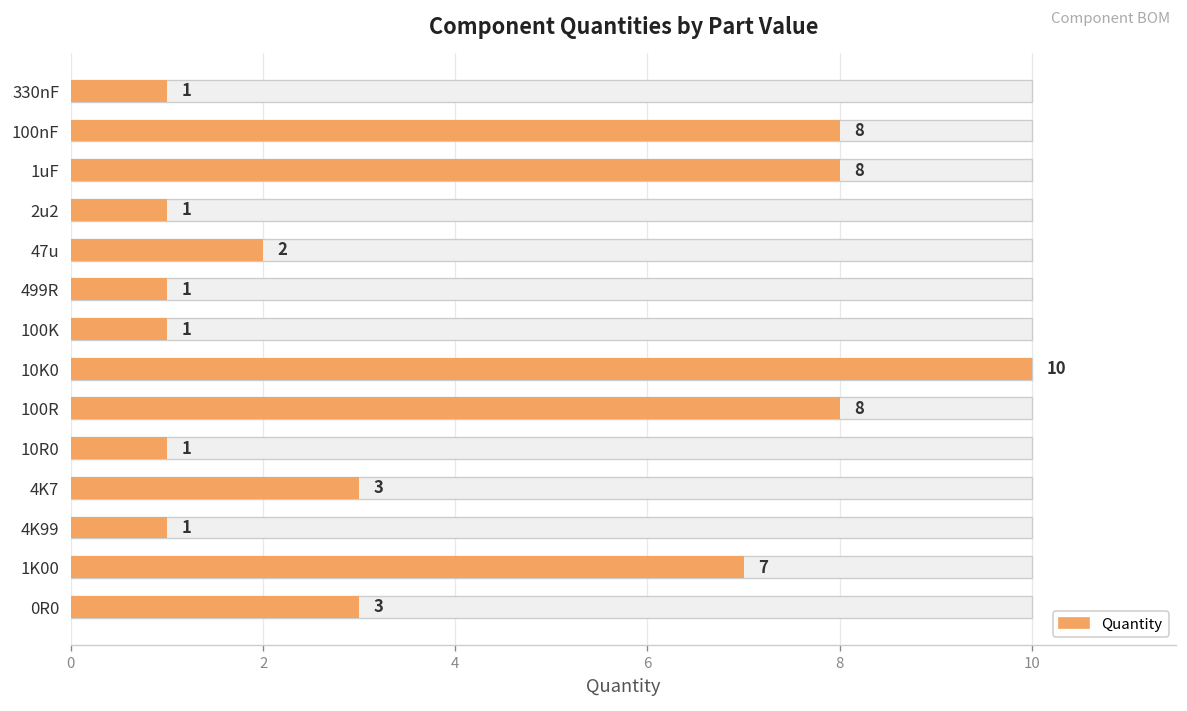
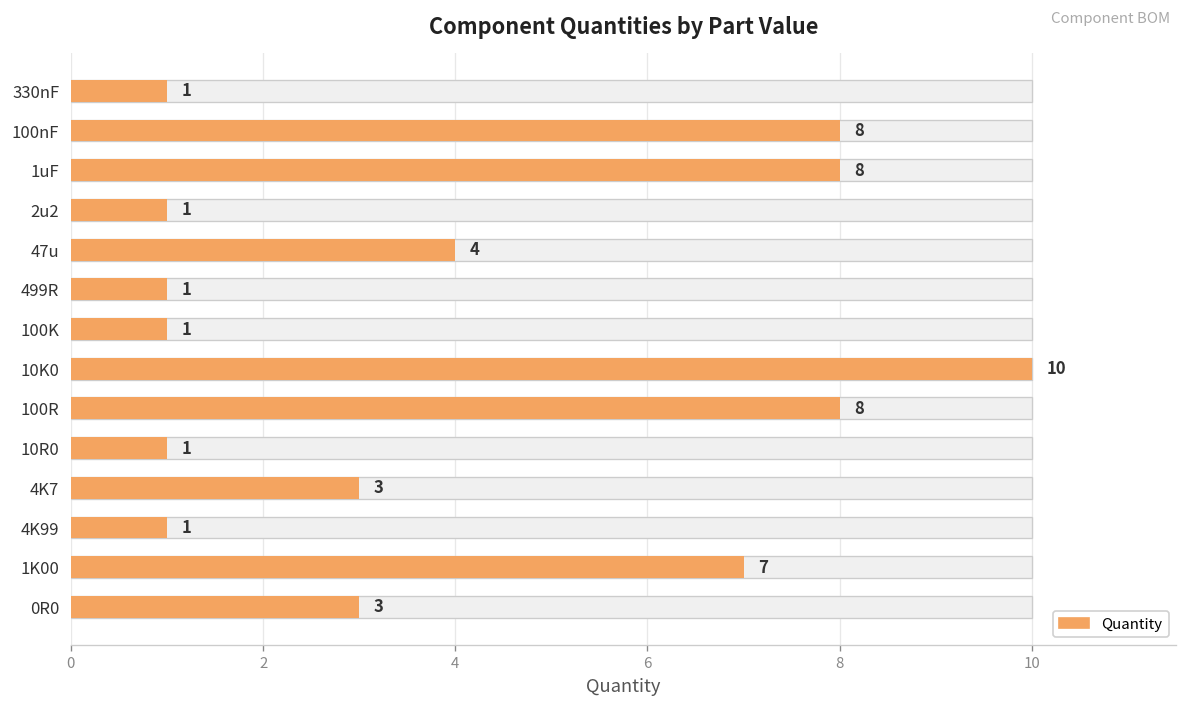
Quantity, 47u: 2 -> 4
